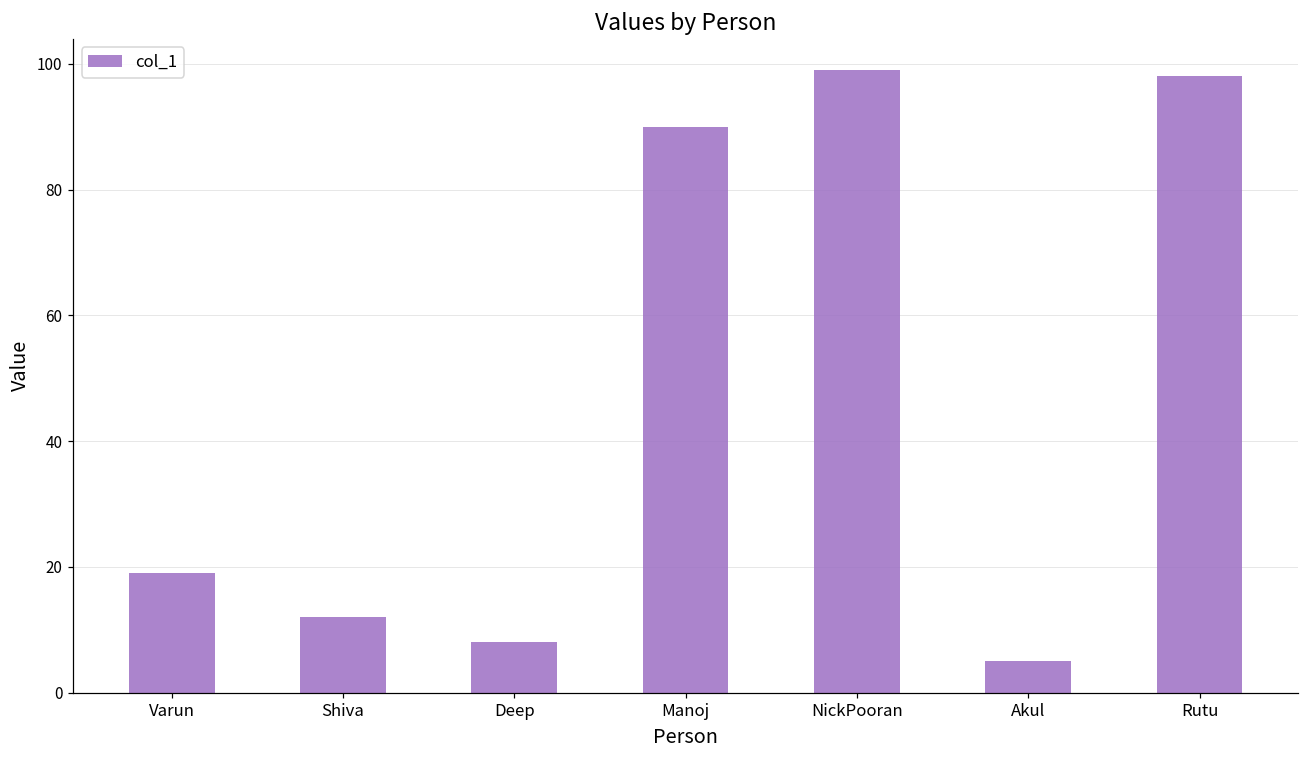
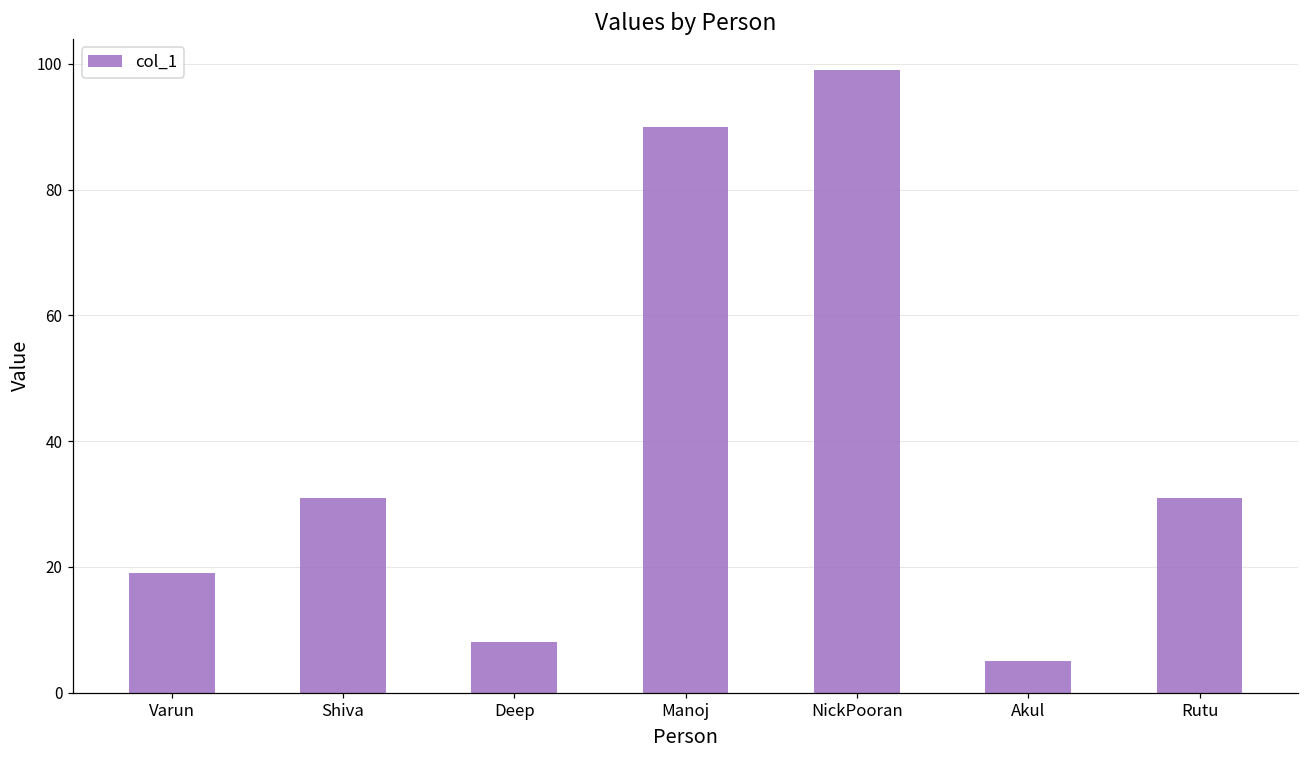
Shiva: 12 -> 31
Rutu: 98 -> 31
